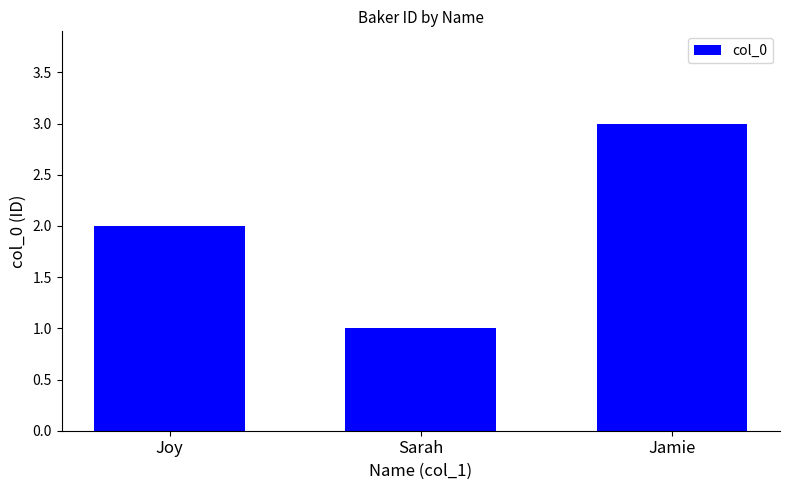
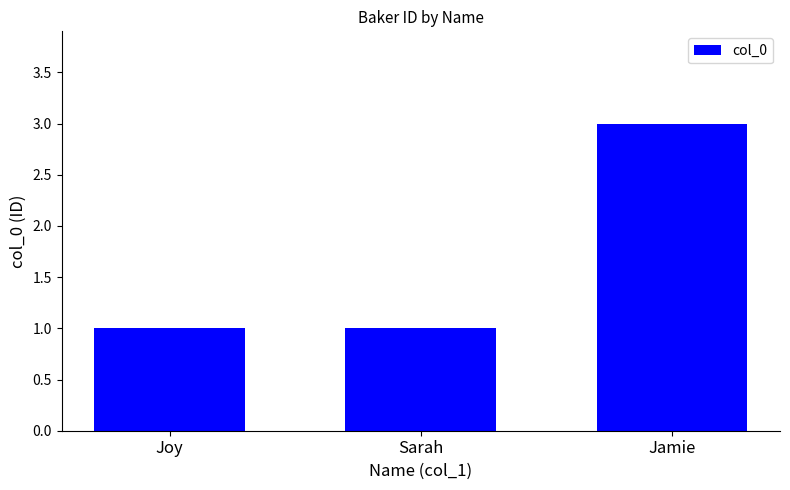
Joy: 2 -> 1
